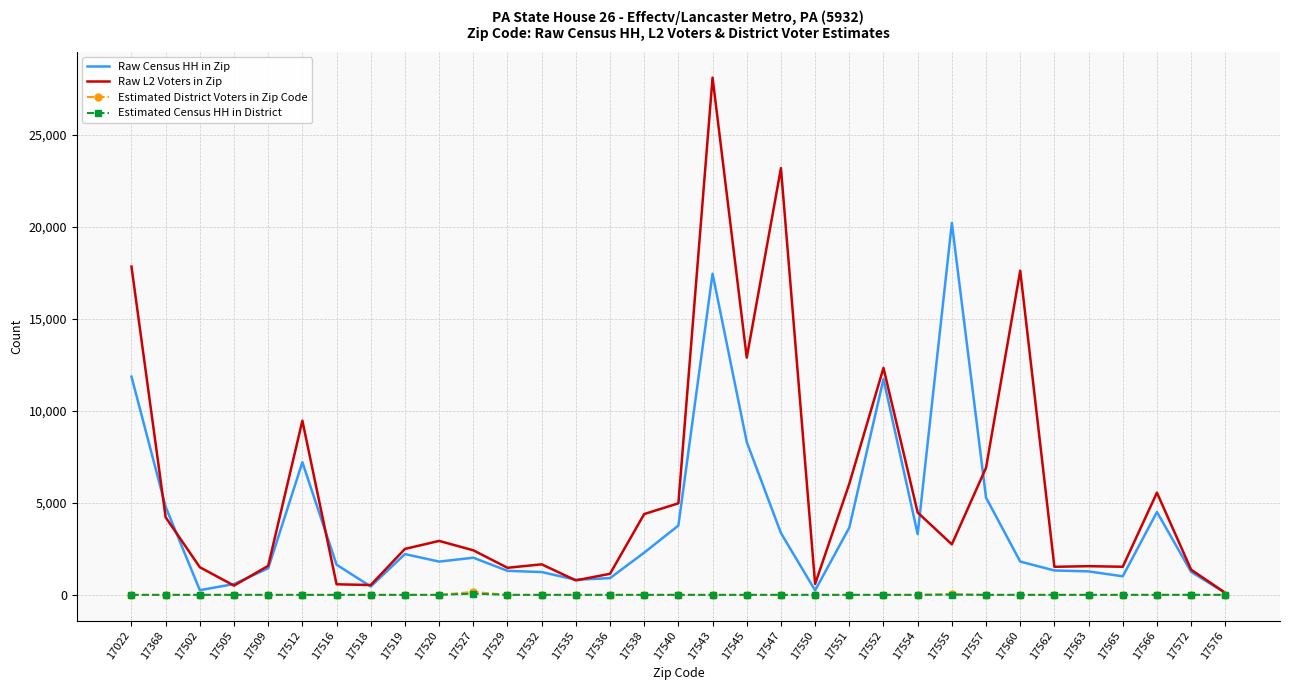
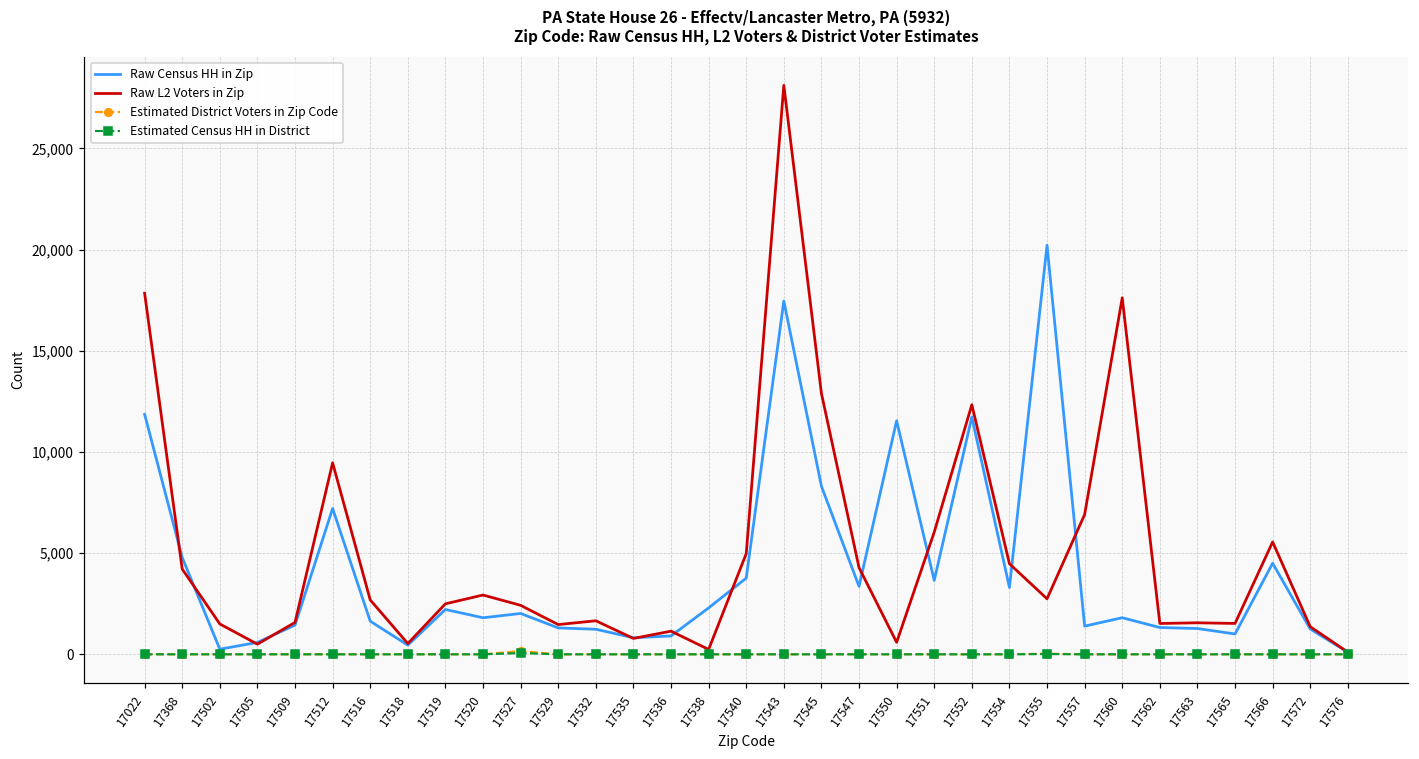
Raw L2 Voters in Zip, 17516: 600 -> 2,700
Raw L2 Voters in Zip, 17538: 4,400 -> 200
Raw L2 Voters in Zip, 17547: 23,200 -> 4,300
Raw Census HH in Zip, 17550: 200 -> 11,500
Raw Census HH in Zip, 17557: 5,300 -> 1,400
